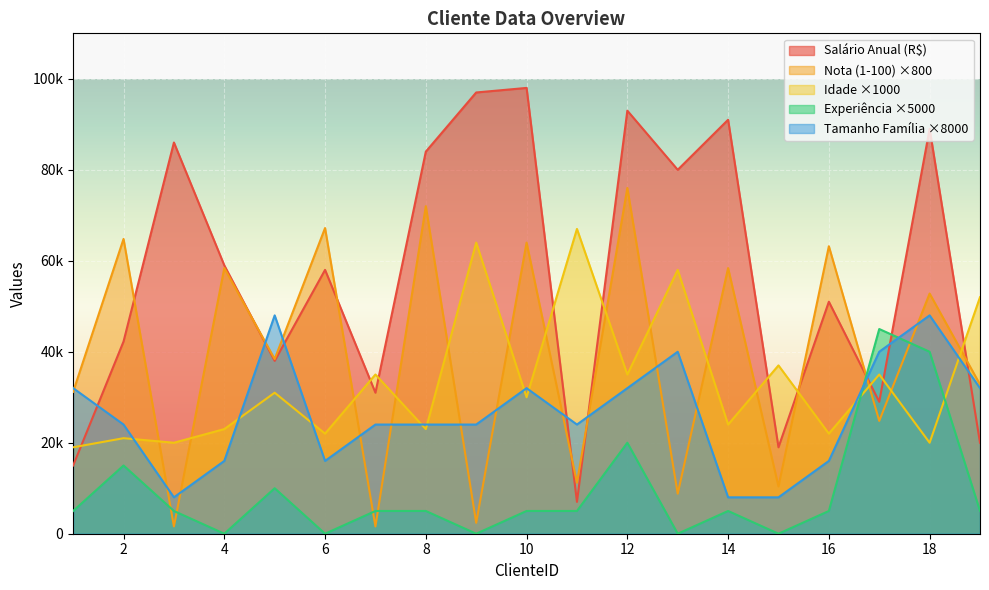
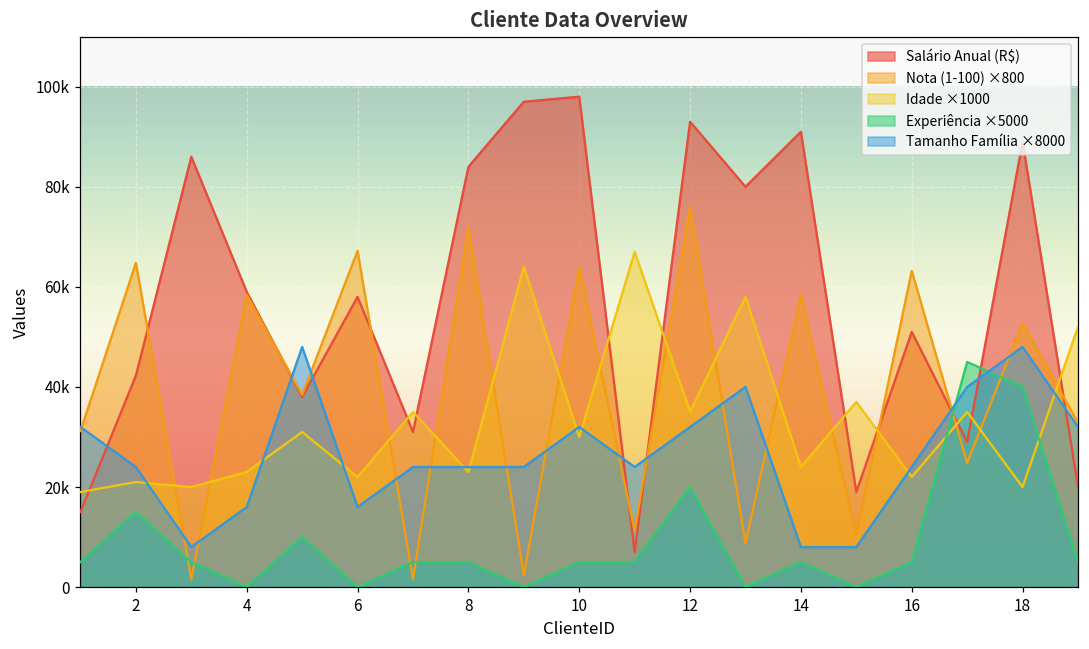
Tamanho Família ×8000, 16: 16000 -> 24000
